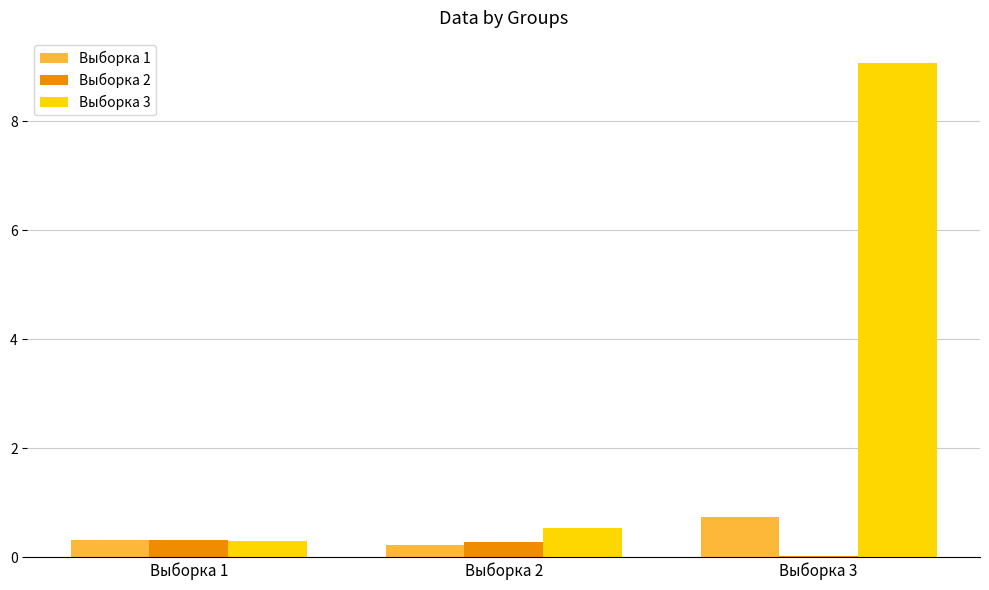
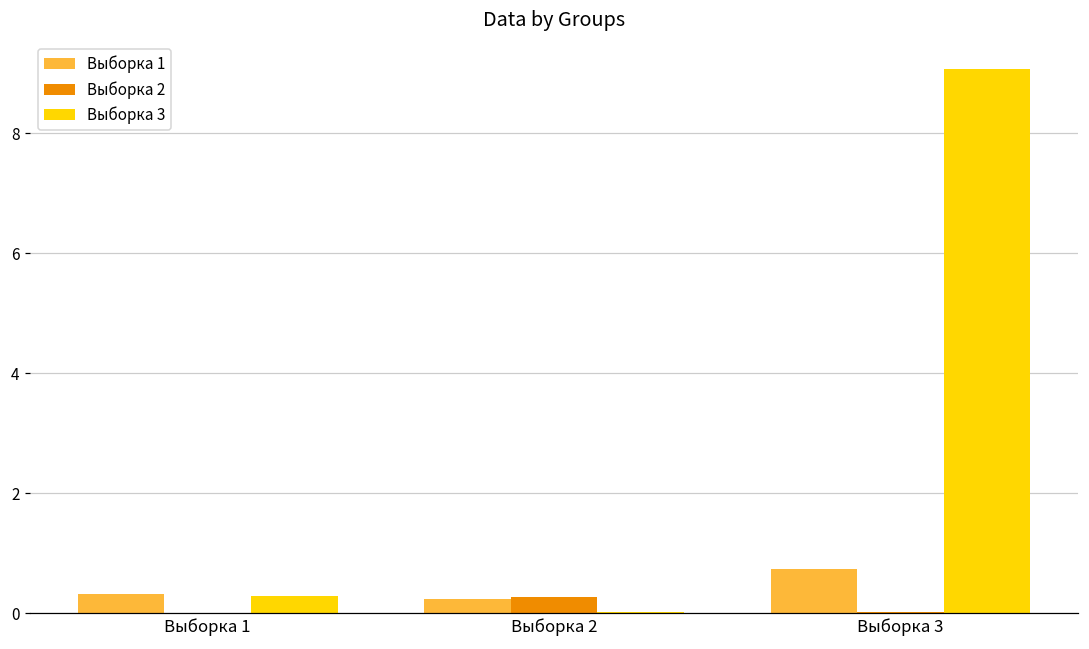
Выборка 2, Выборка 1: 0.3 -> 0.0
Выборка 3, Выборка 2: 0.5 -> 0.0
